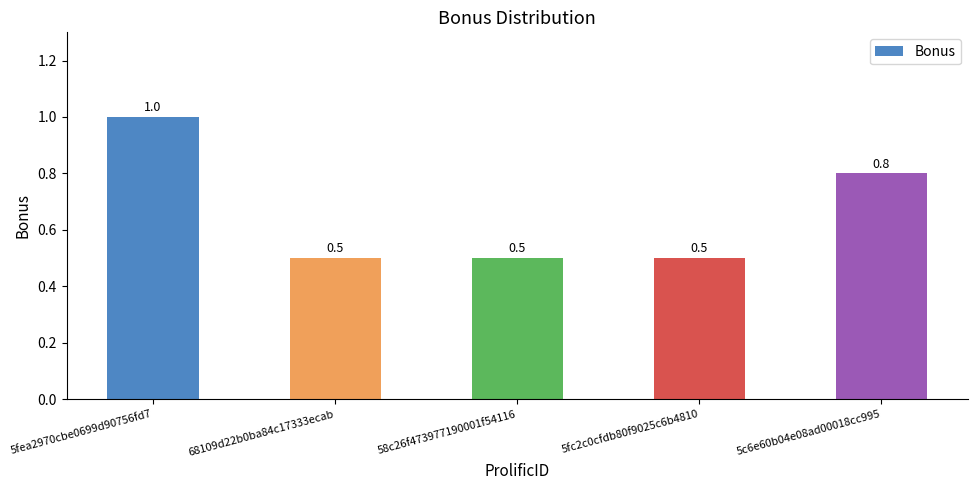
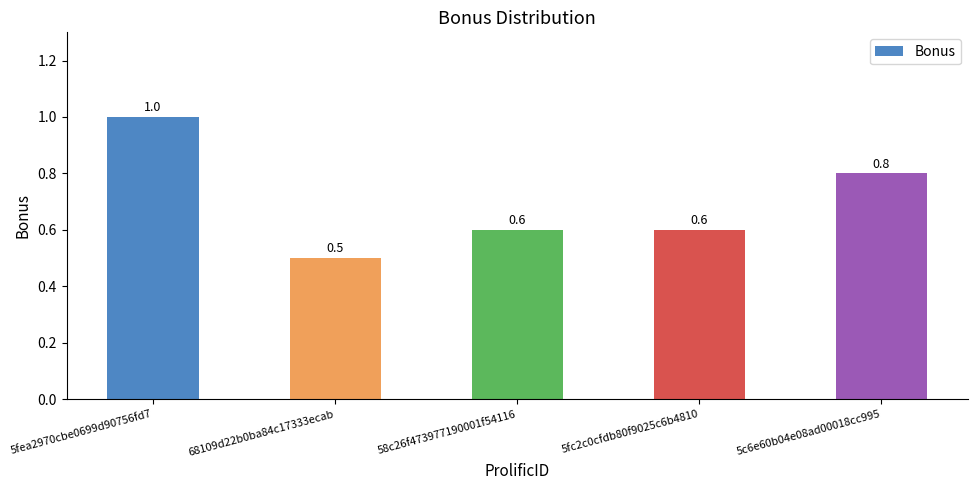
58c26f473977190001f54116: 0.5 -> 0.6
5fc2c0cfdb80f9025c6b4810: 0.5 -> 0.6
